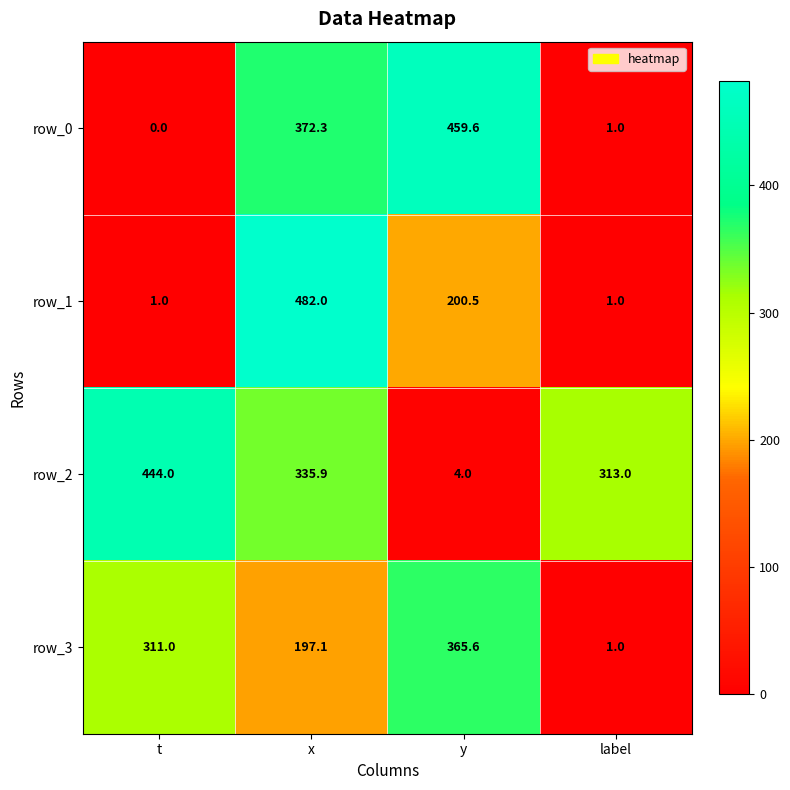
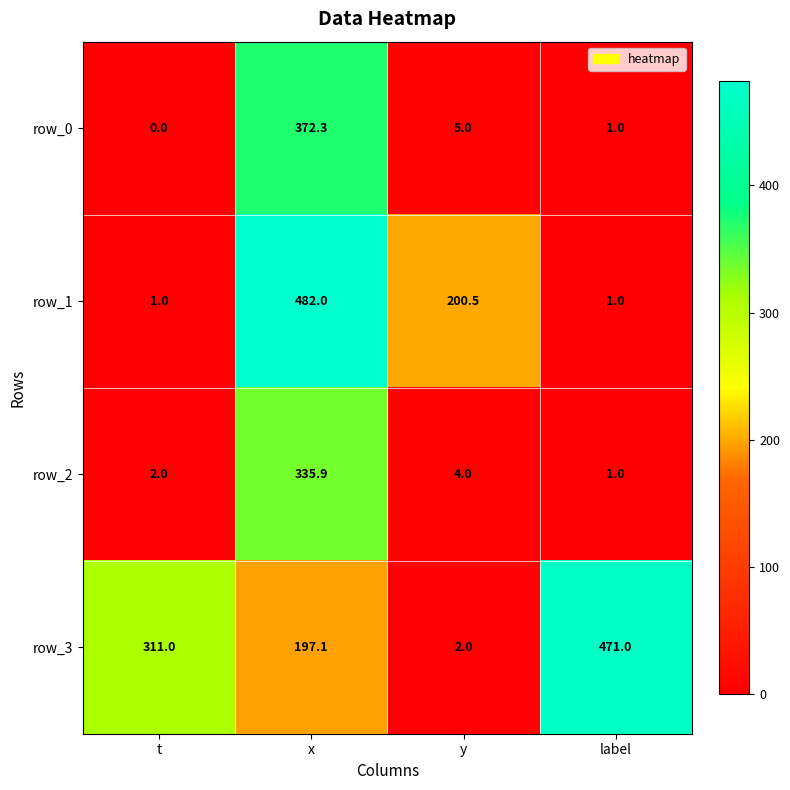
row_0, y: 459.6 -> 5.0
row_2, t: 444.0 -> 2.0
row_2, label: 313.0 -> 1.0
row_3, y: 365.6 -> 2.0
row_3, label: 1.0 -> 471.0
